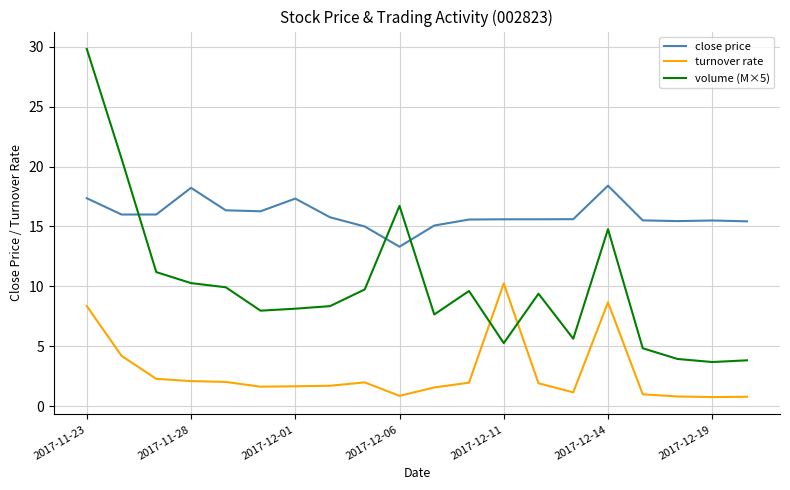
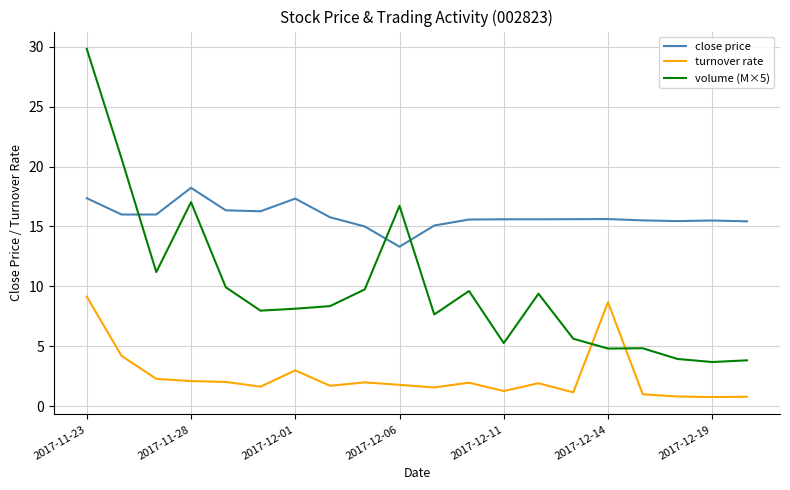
turnover rate, 2017-11-23: 8.4 -> 9.1
volume (M×5), 2017-11-28: 10.3 -> 17.0
turnover rate, 2017-12-01: 1.6 -> 3.0
turnover rate, 2017-12-06: 0.8 -> 1.8
turnover rate, 2017-12-11: 10.2 -> 1.3
close price, 2017-12-14: 18.4 -> 15.6
volume (M×5), 2017-12-14: 14.8 -> 4.8
